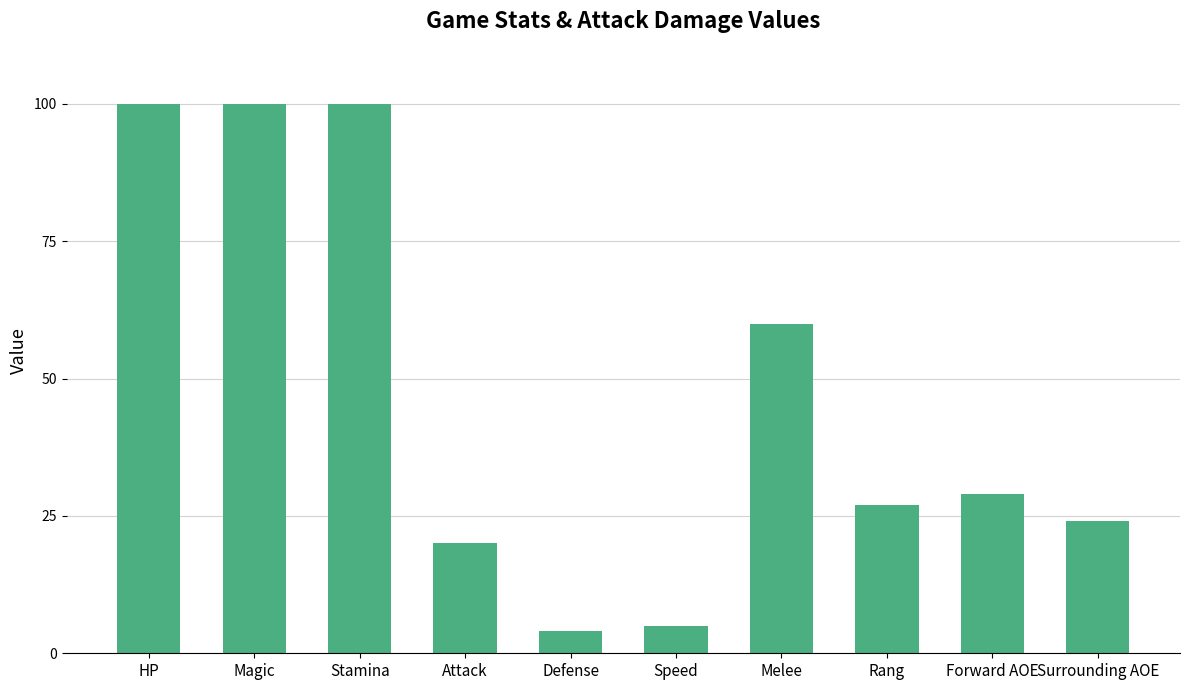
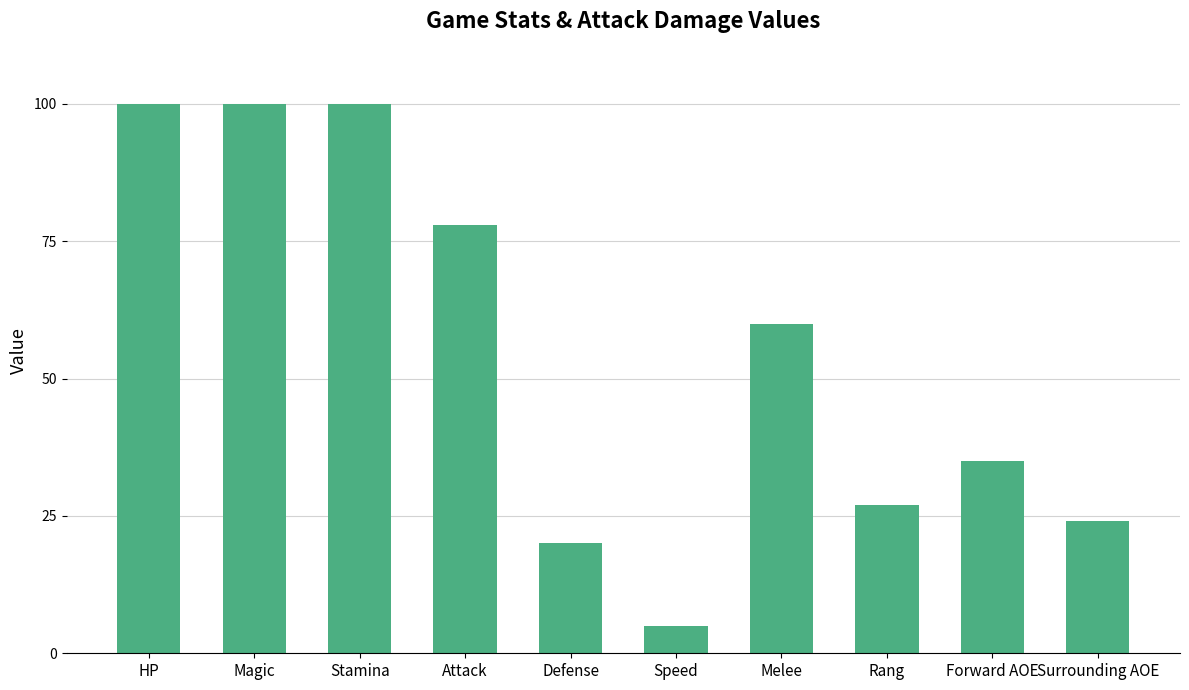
Attack: 20 -> 78
Defense: 4 -> 20
Forward AOE: 29 -> 35
